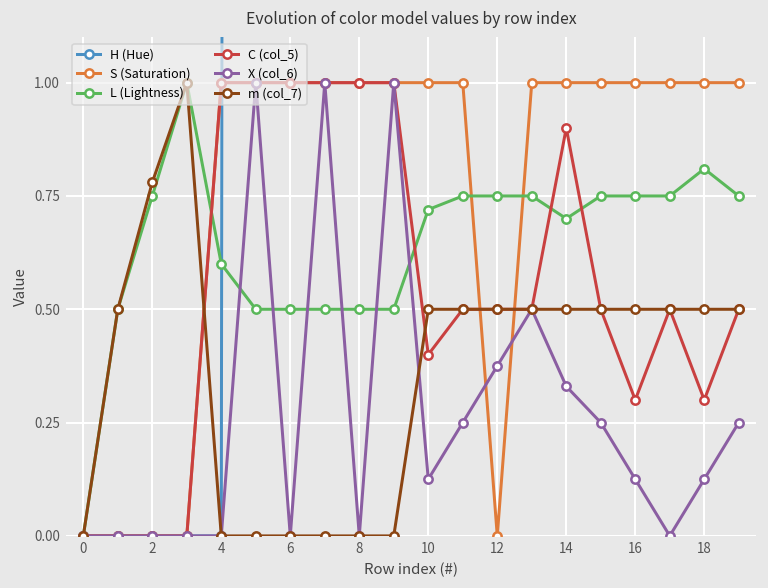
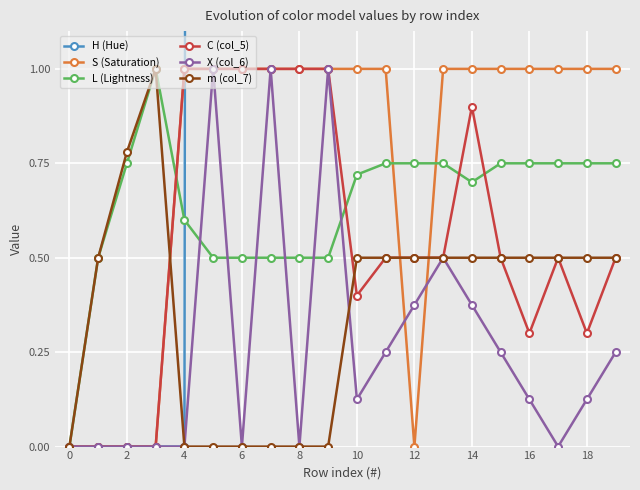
X (col_6), 14: 0.33 -> 0.38
L (Lightness), 18: 0.81 -> 0.75
